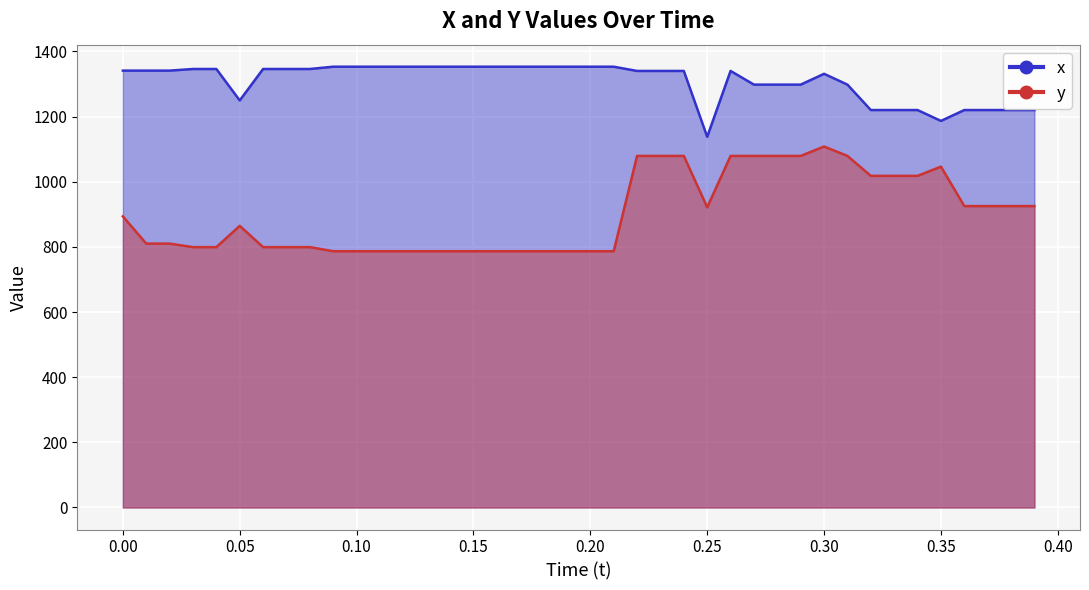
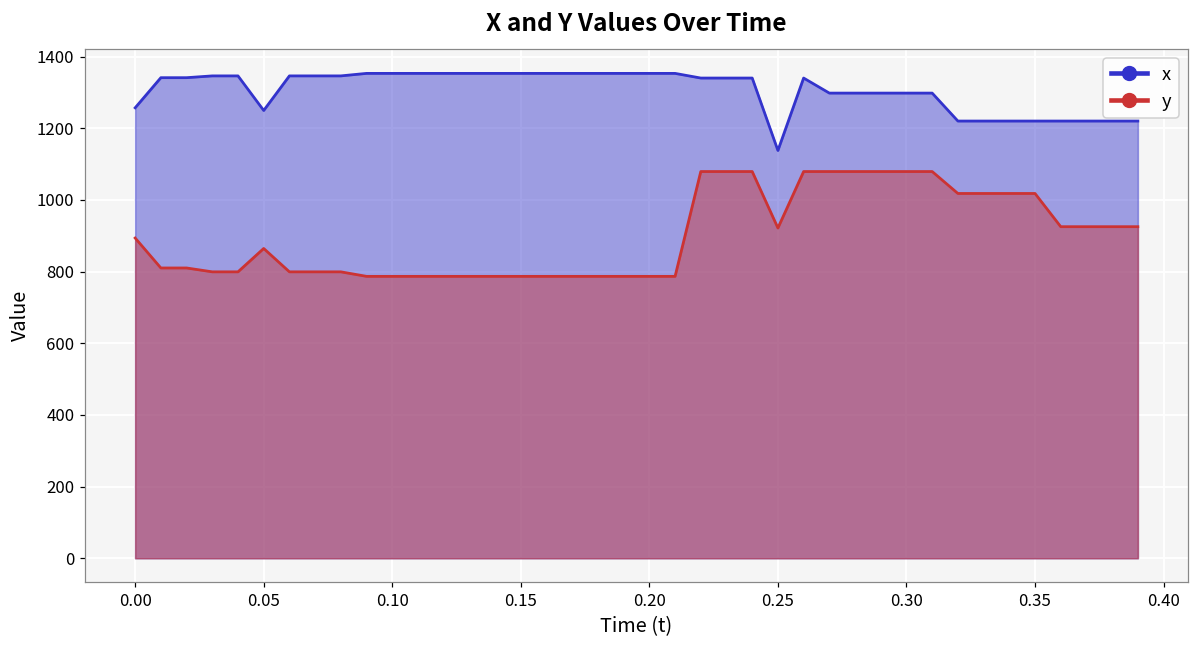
x, 0.00: 1340 -> 1260
x, 0.30: 1330 -> 1300
y, 0.30: 1110 -> 1080
x, 0.35: 1190 -> 1220
y, 0.35: 1050 -> 1020
